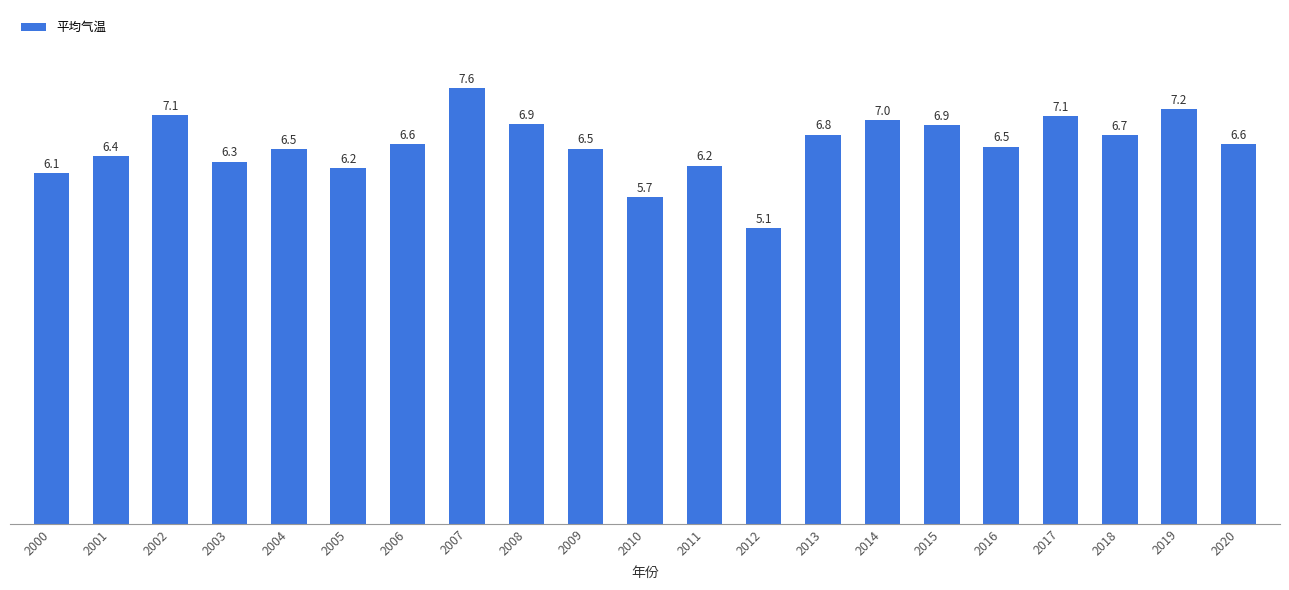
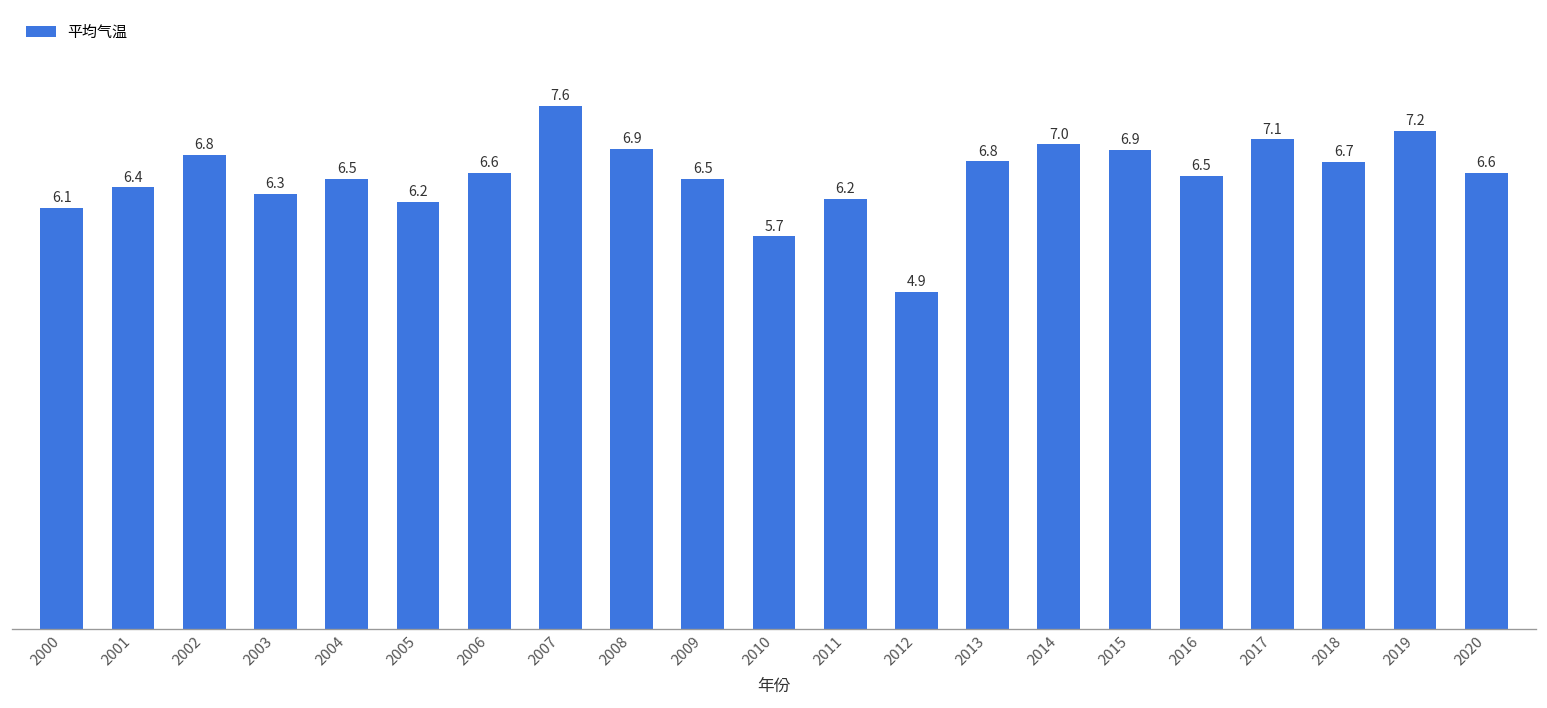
2002: 7.1 -> 6.8
2012: 5.1 -> 4.9
